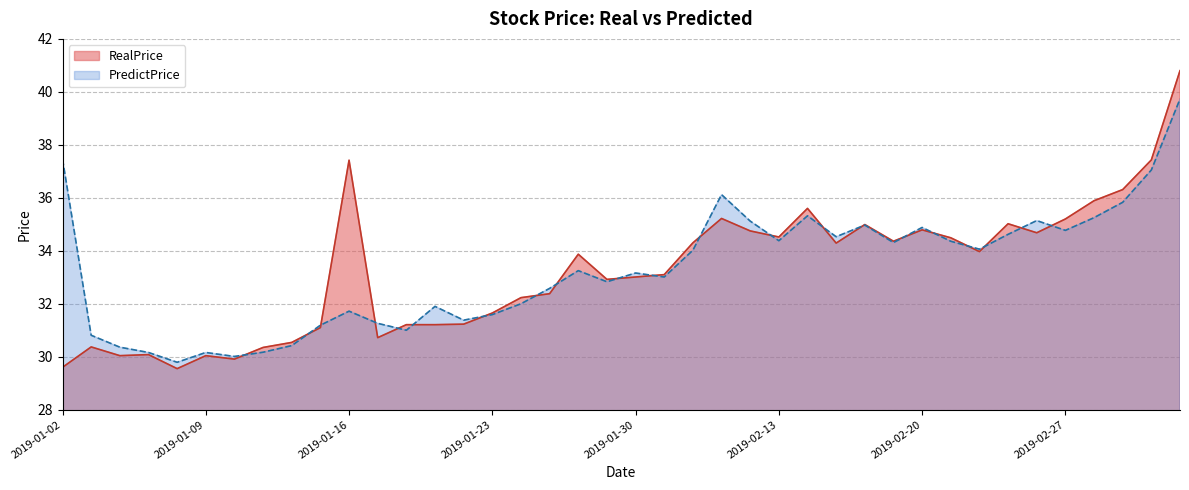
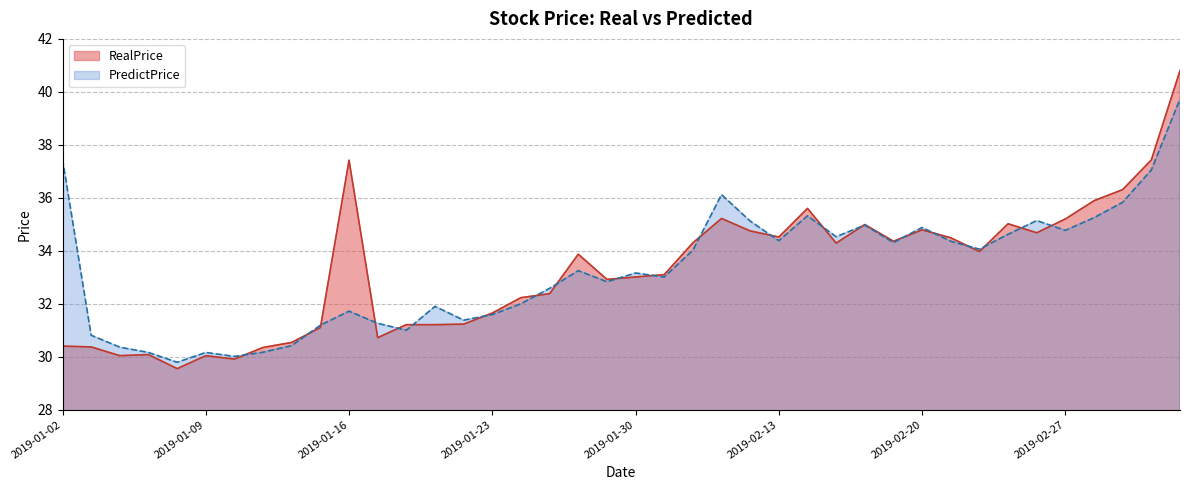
RealPrice, 2019-01-02: 29.6 -> 30.4
